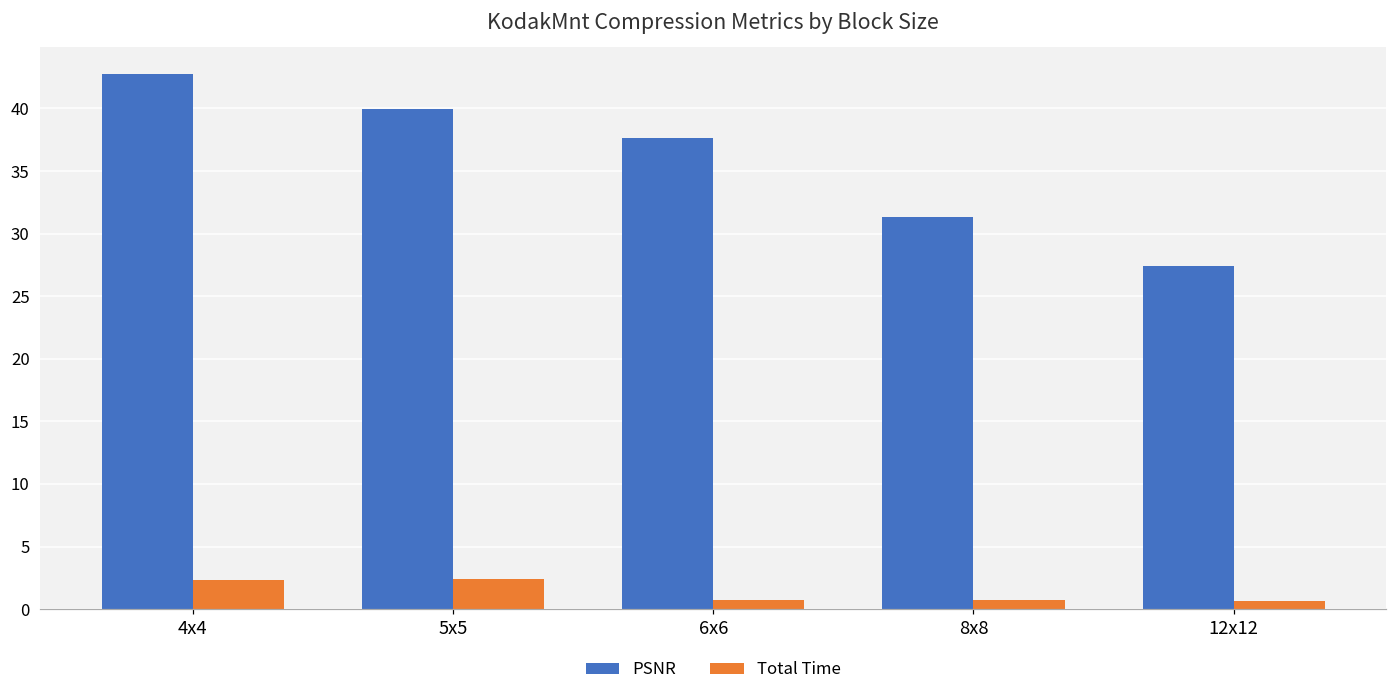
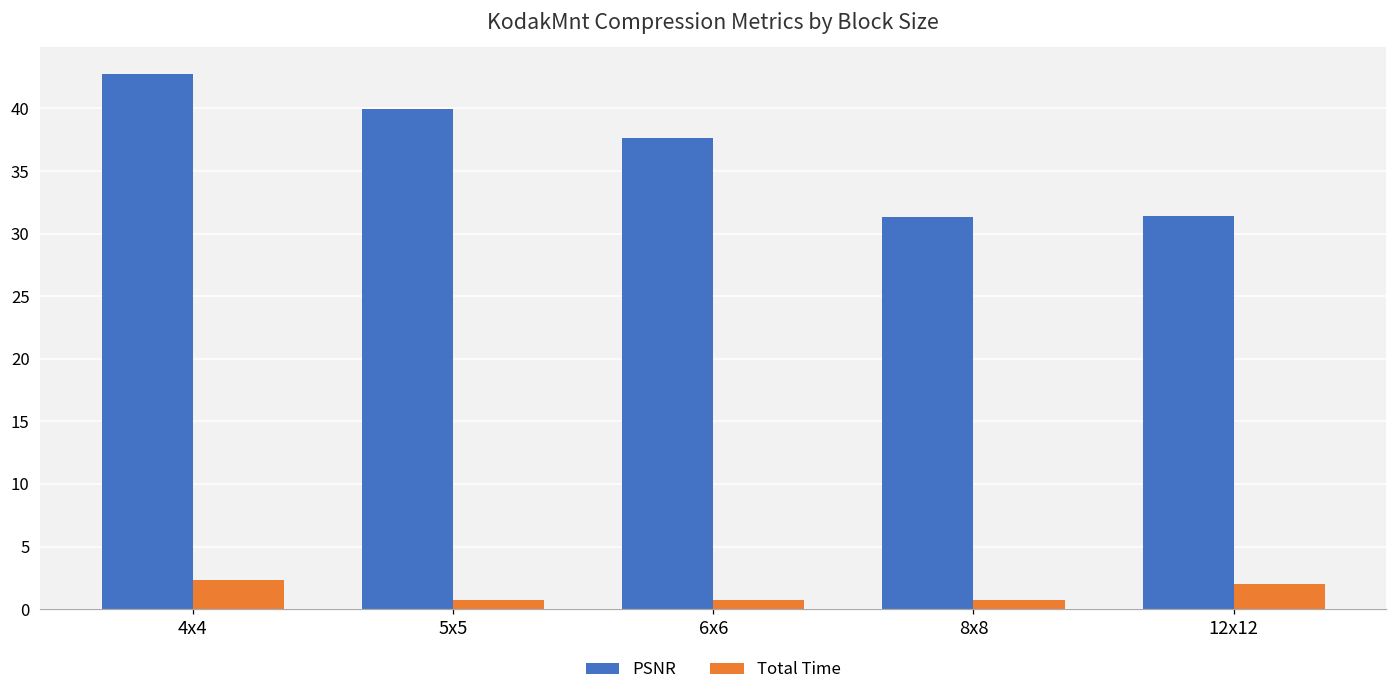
Total Time, 5x5: 2.4 -> 0.7
PSNR, 12x12: 27.4 -> 31.4
Total Time, 12x12: 0.6 -> 2.0
